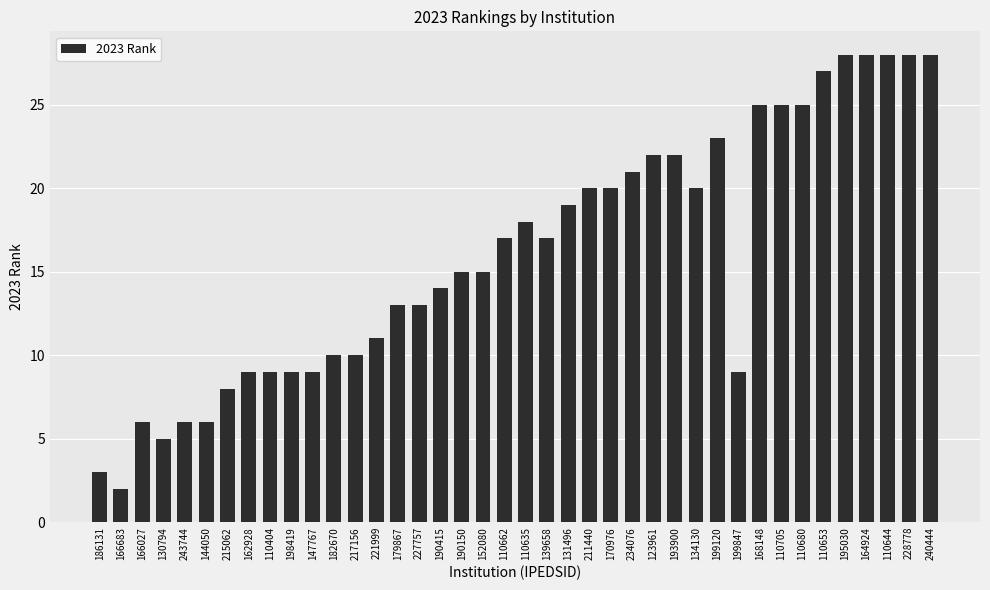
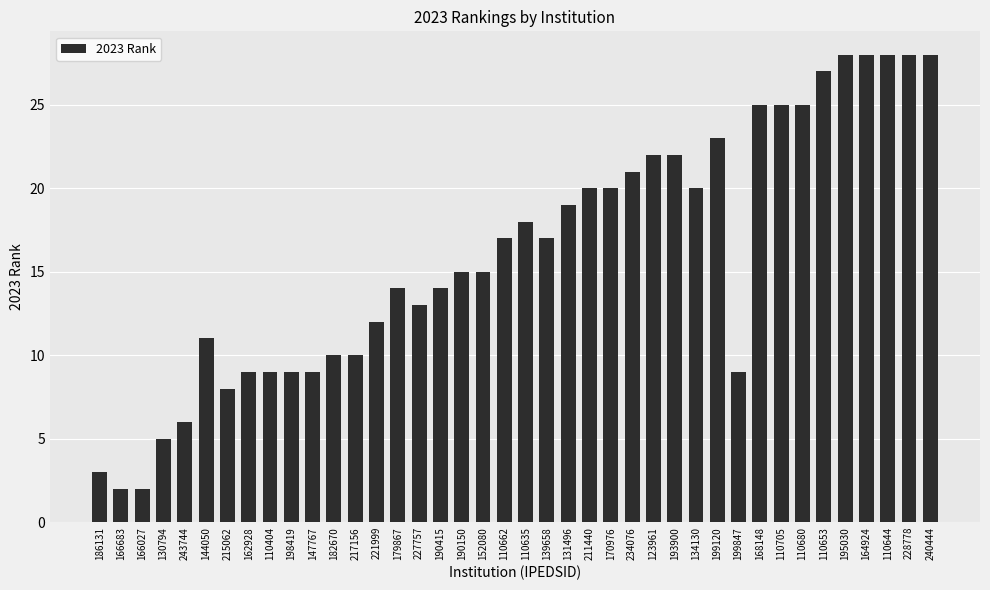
166027: 6 -> 2
144050: 6 -> 11
221999: 11 -> 12
179867: 13 -> 14
